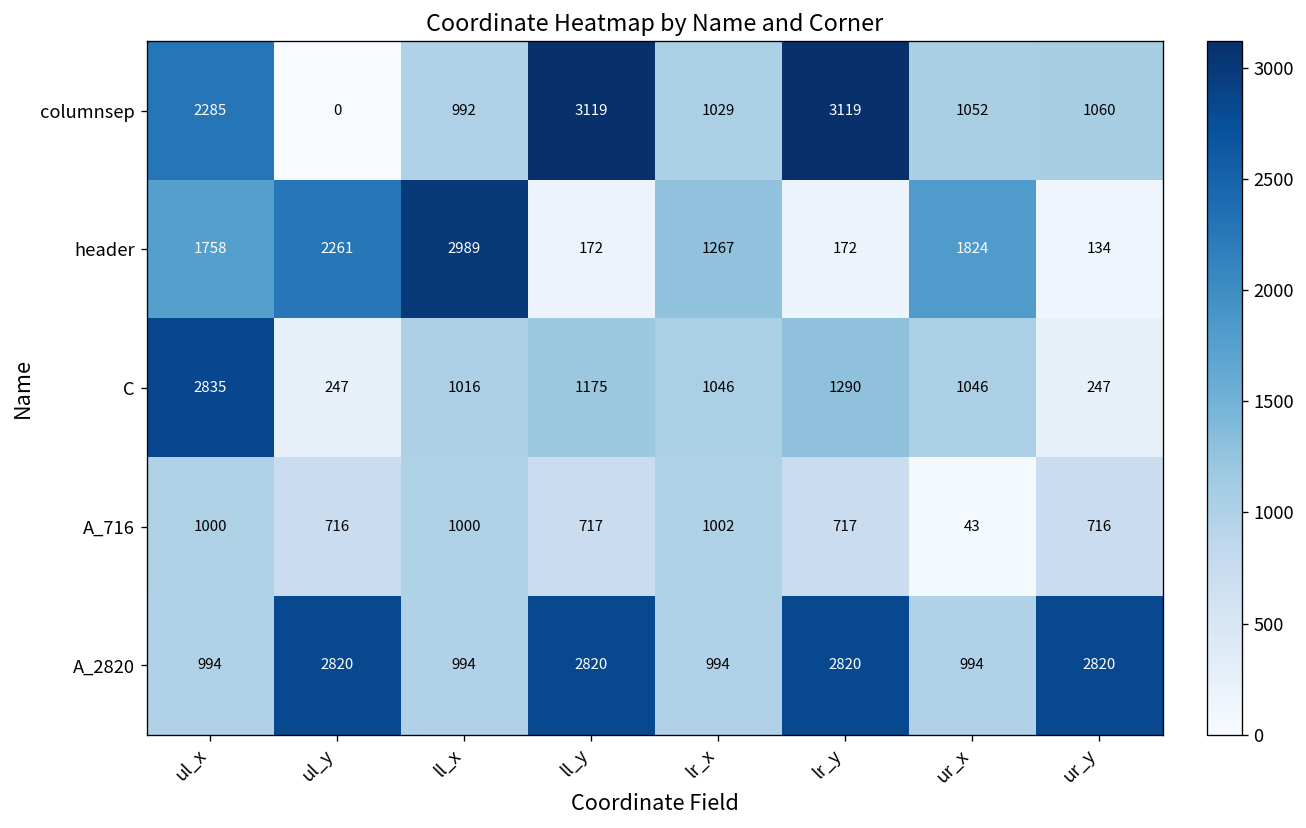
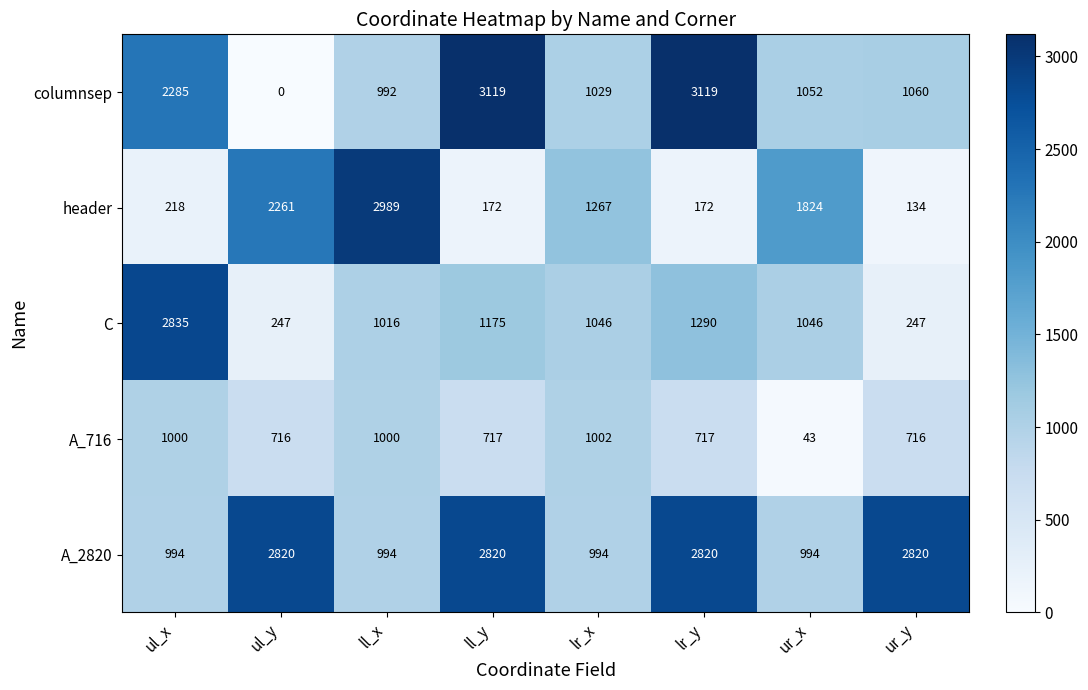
header, ul_x: 1758 -> 218
